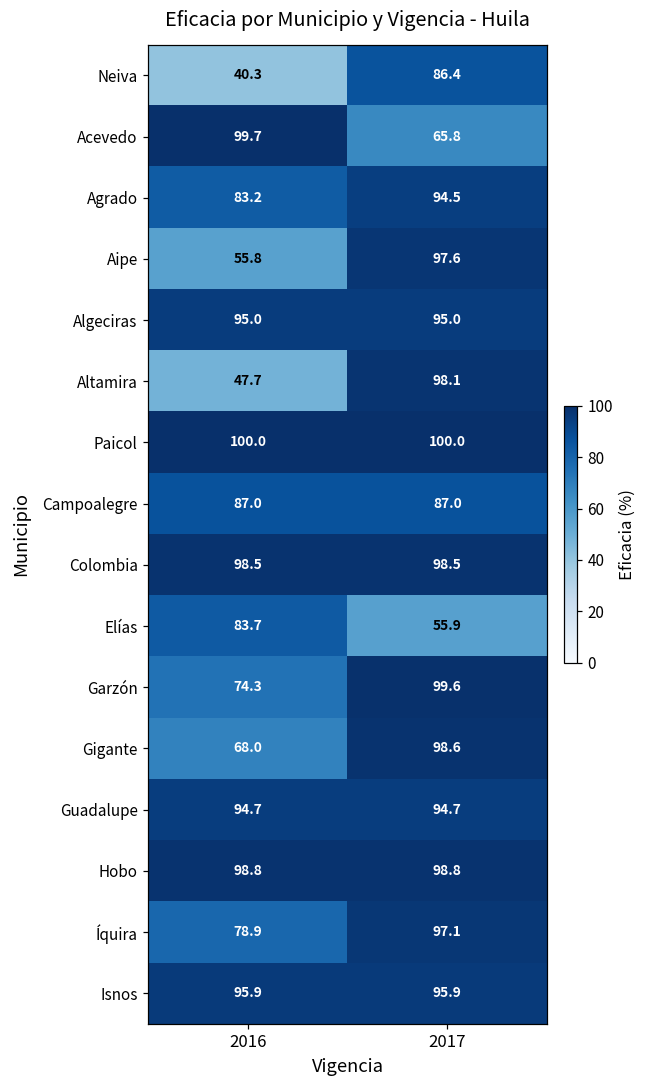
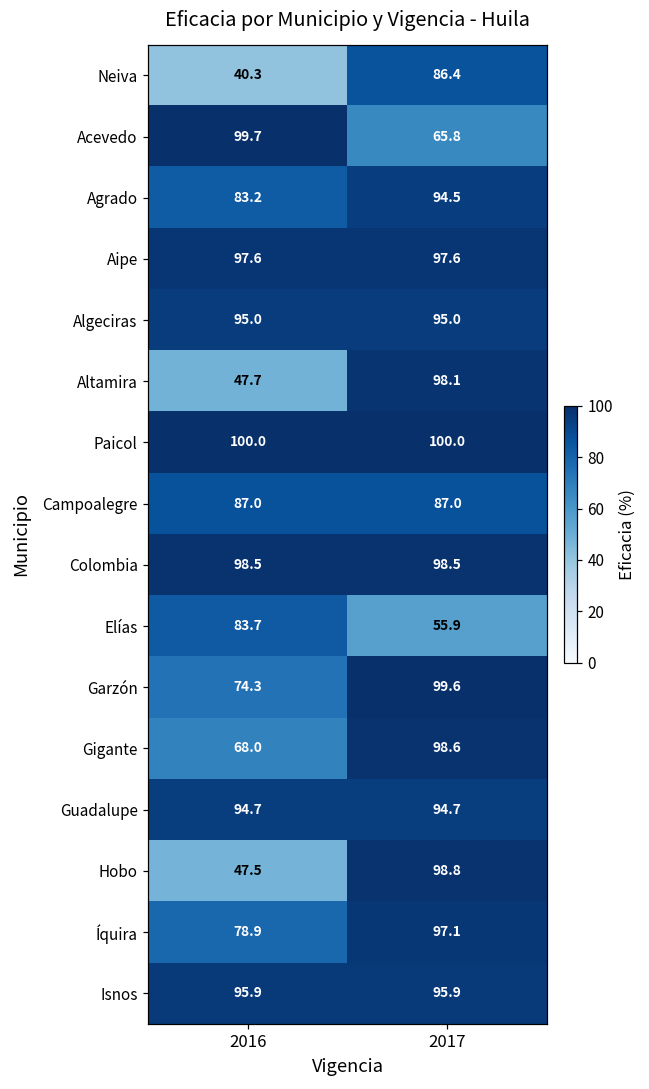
Aipe, 2016: 55.8 -> 97.6
Hobo, 2016: 98.8 -> 47.5
